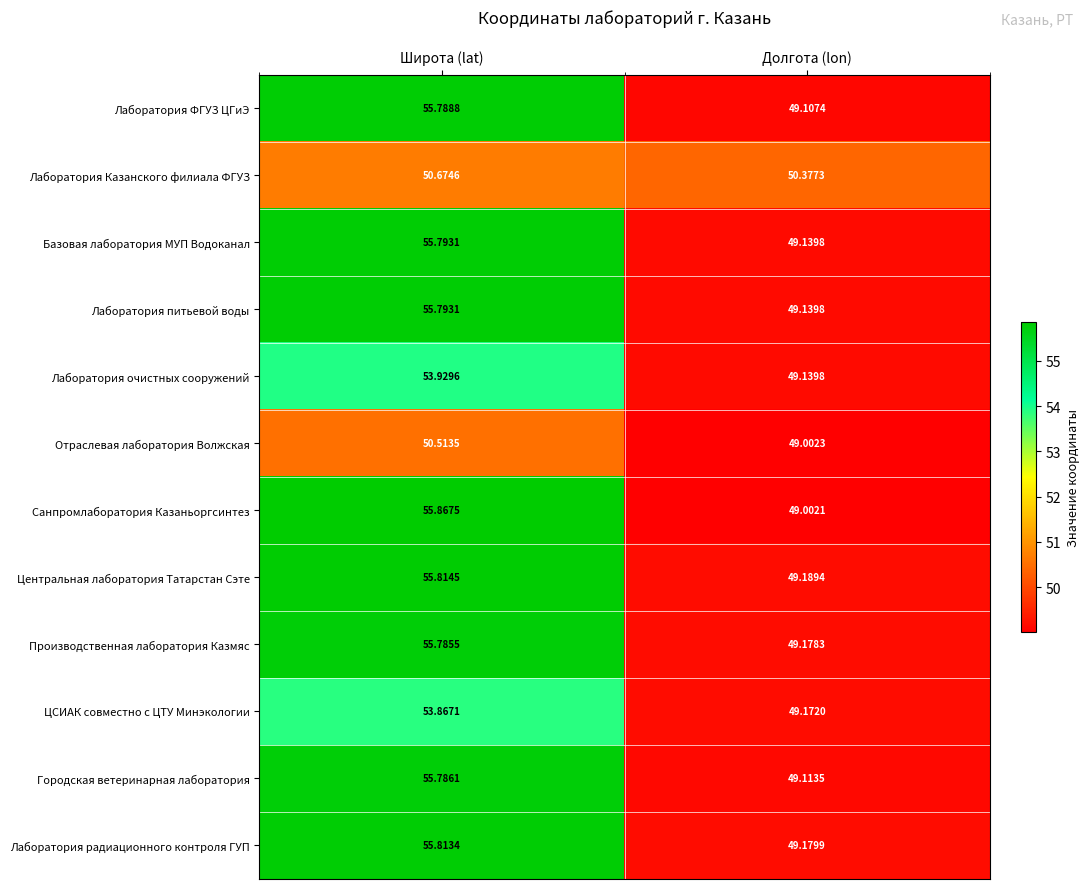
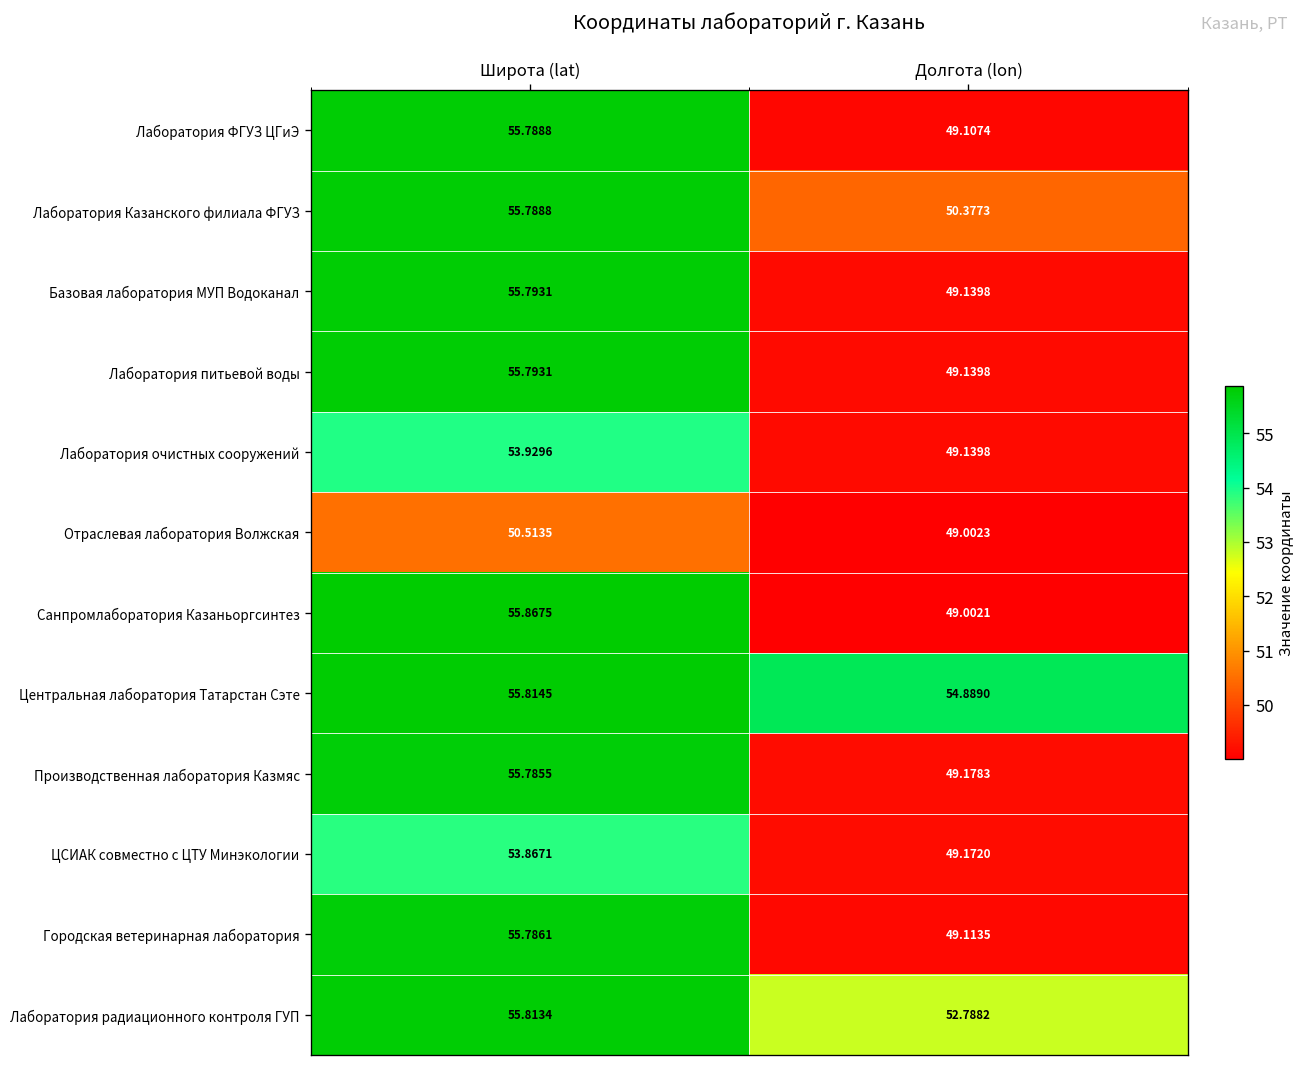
Лаборатория Казанского филиала ФГУЗ, Широта (lat): 50.6746 -> 55.7888
Центральная лаборатория Татарстан Сэте, Долгота (lon): 49.1894 -> 54.8890
Лаборатория радиационного контроля ГУП, Долгота (lon): 49.1799 -> 52.7882
